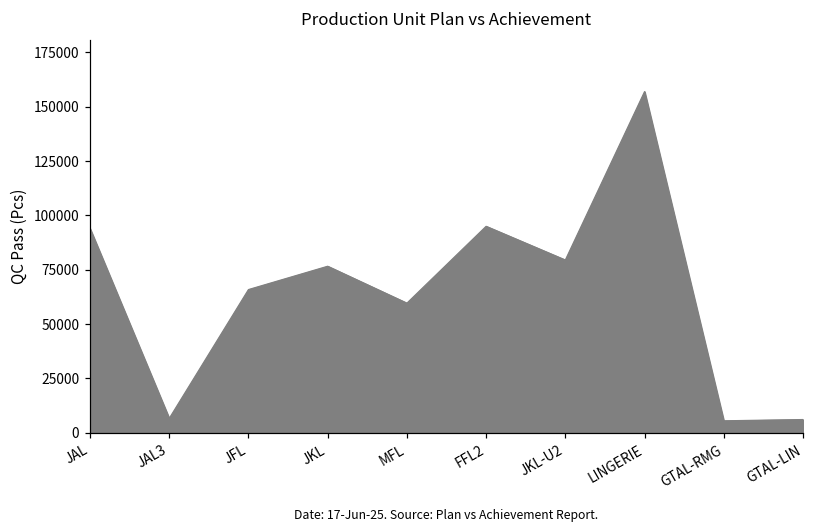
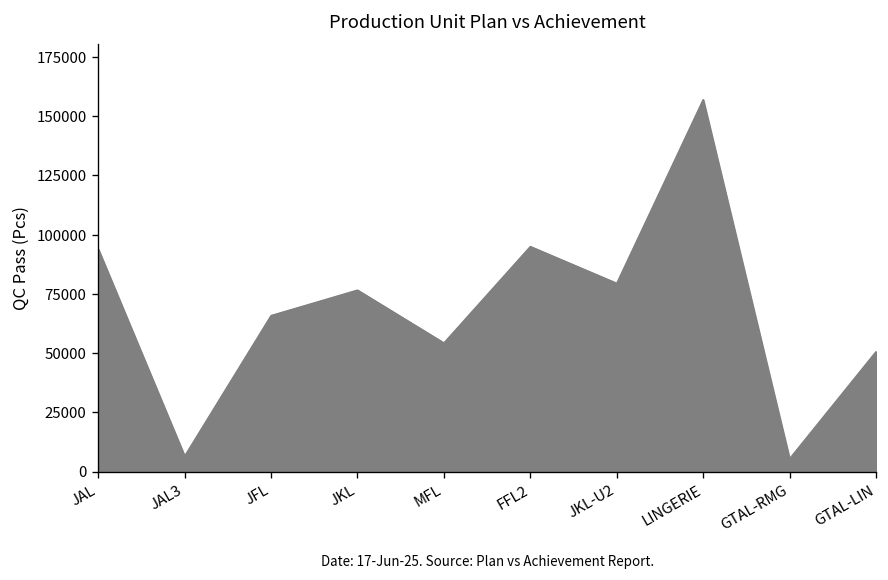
MFL: 60000 -> 54000
GTAL-LIN: 6000 -> 51000
